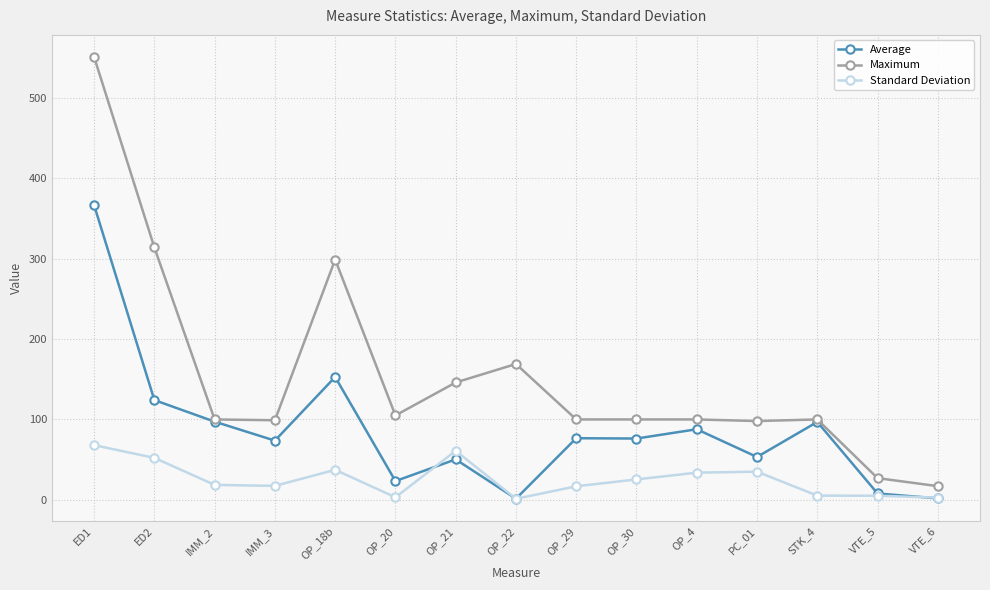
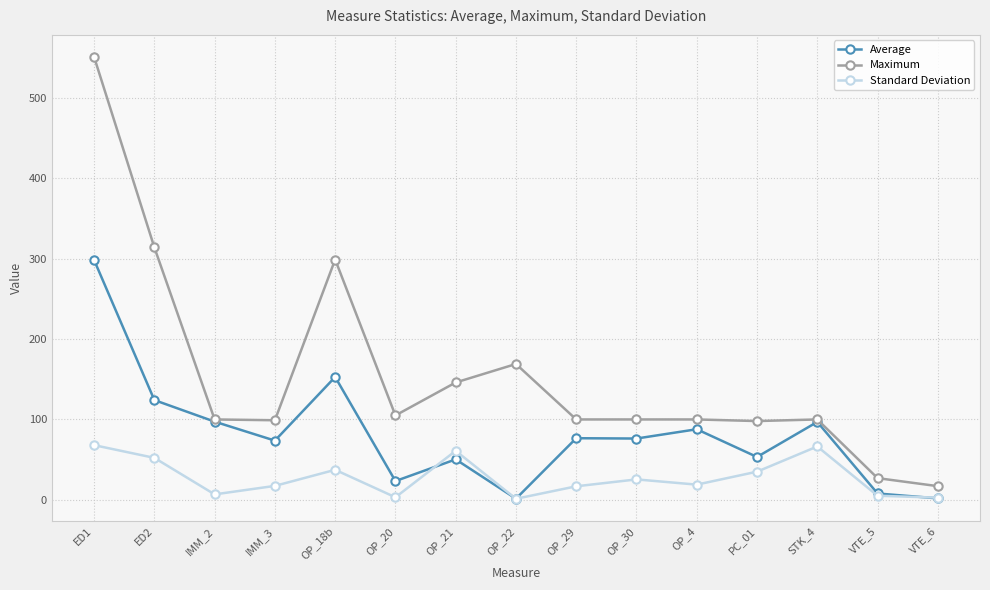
Average, ED1: 370 -> 300
Standard Deviation, IMM_2: 20 -> 10
Standard Deviation, OP_4: 30 -> 20
Standard Deviation, STK_4: 10 -> 70
